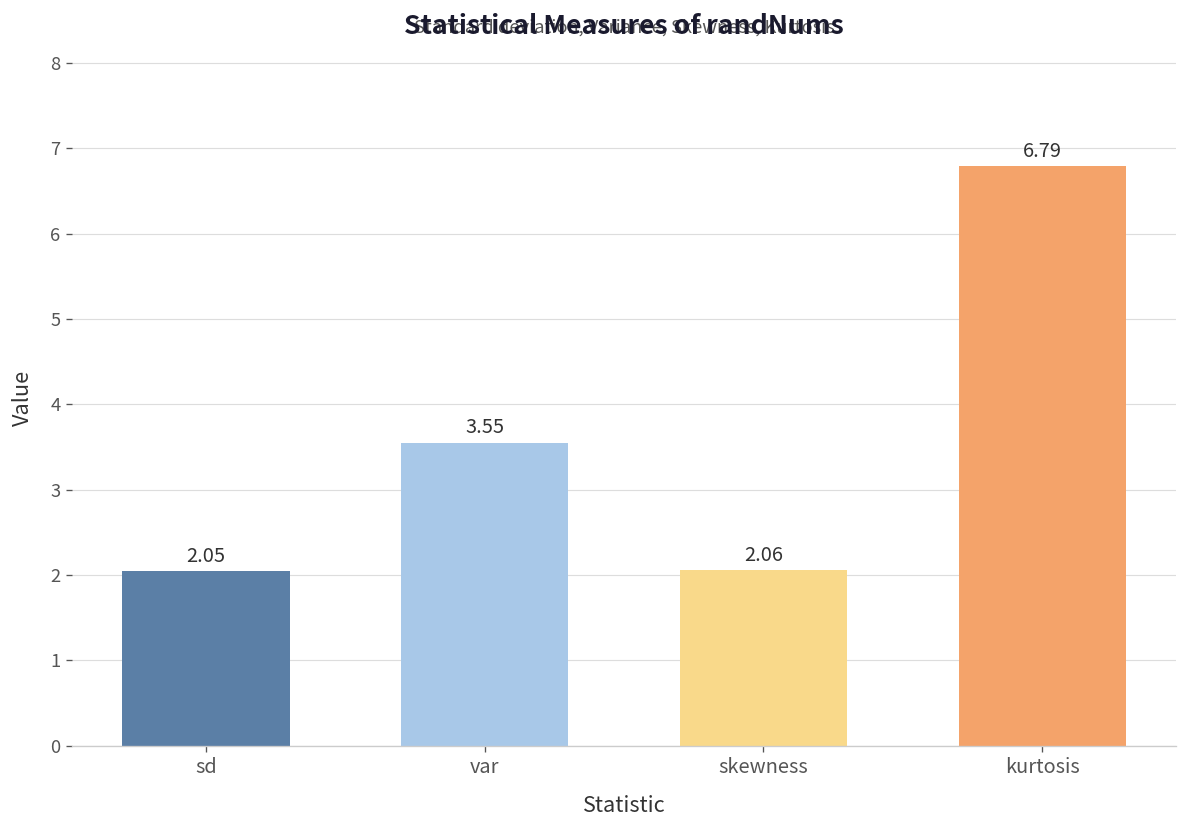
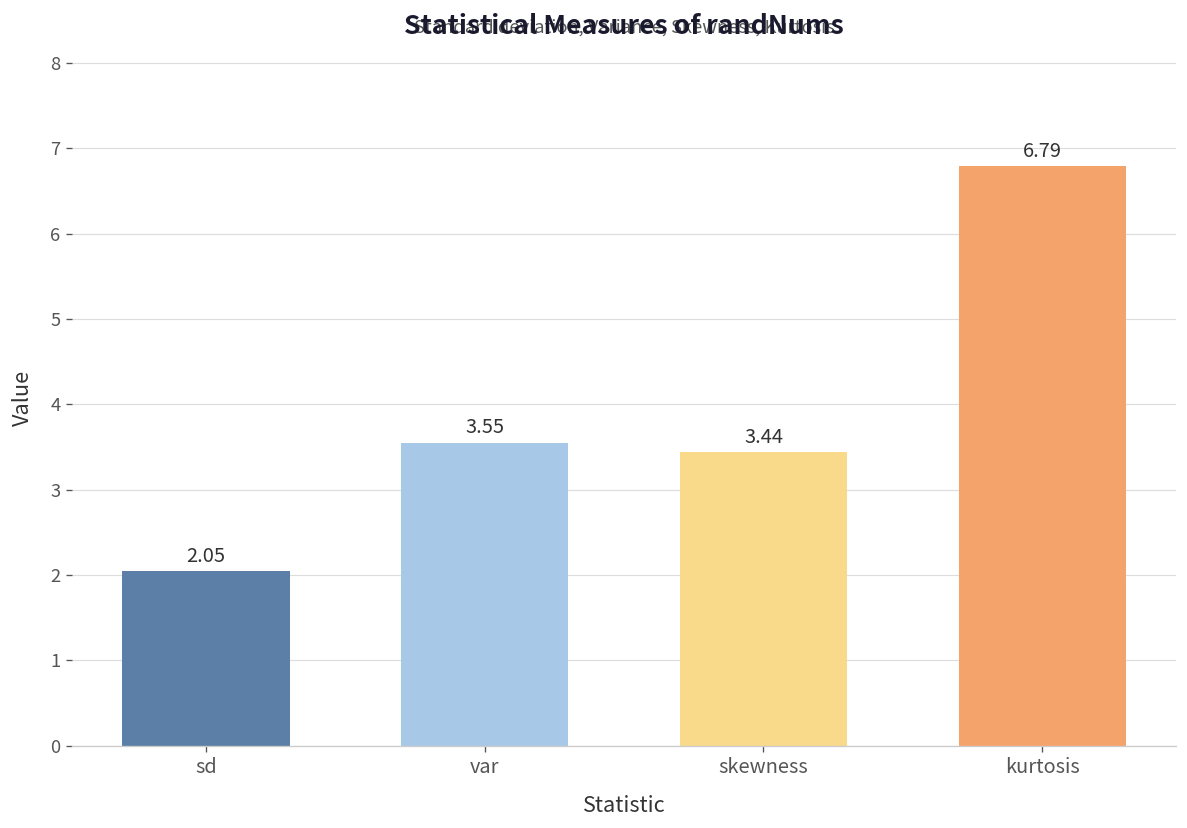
skewness: 2.06 -> 3.44
